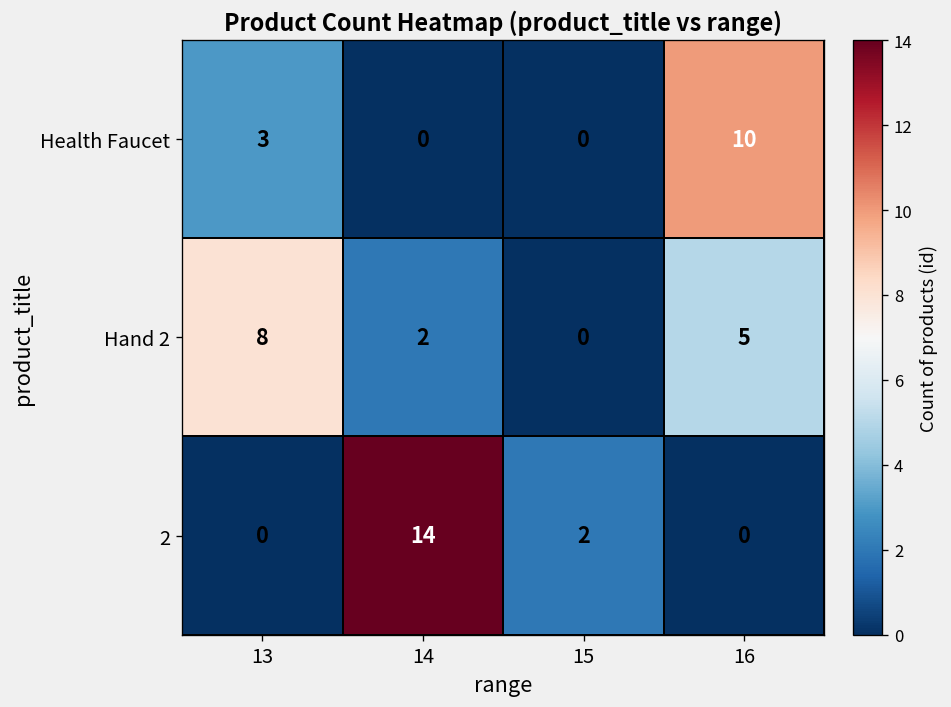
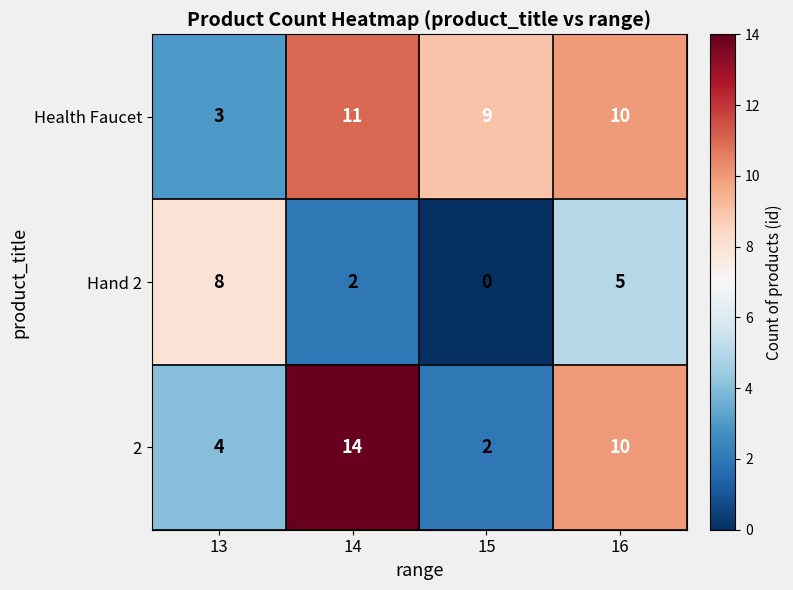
Health Faucet, 14: 0 -> 11
Health Faucet, 15: 0 -> 9
2, 13: 0 -> 4
2, 16: 0 -> 10
